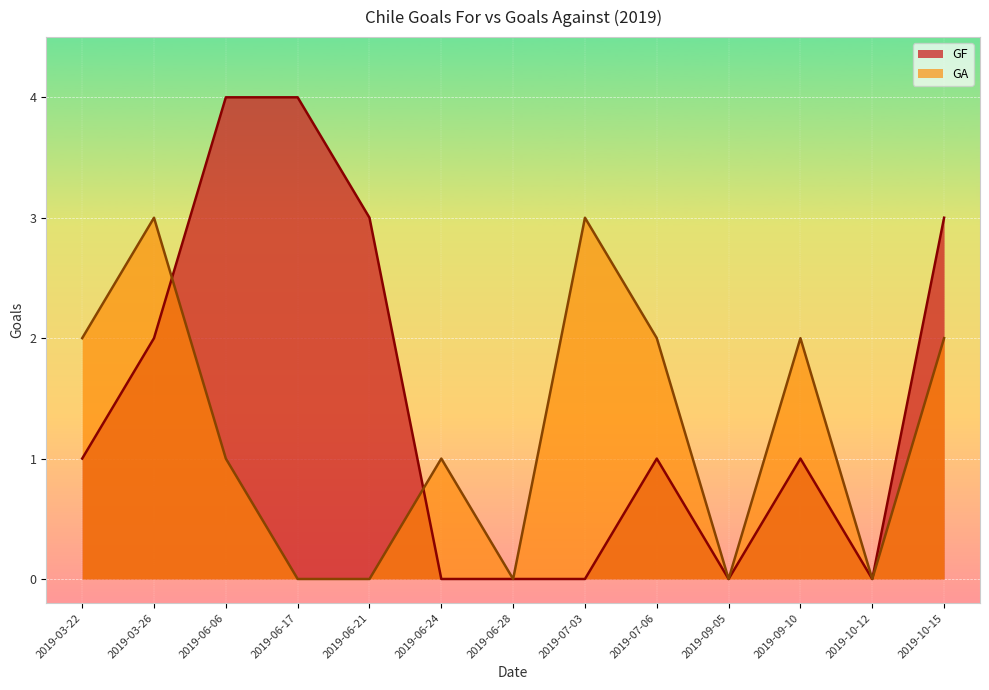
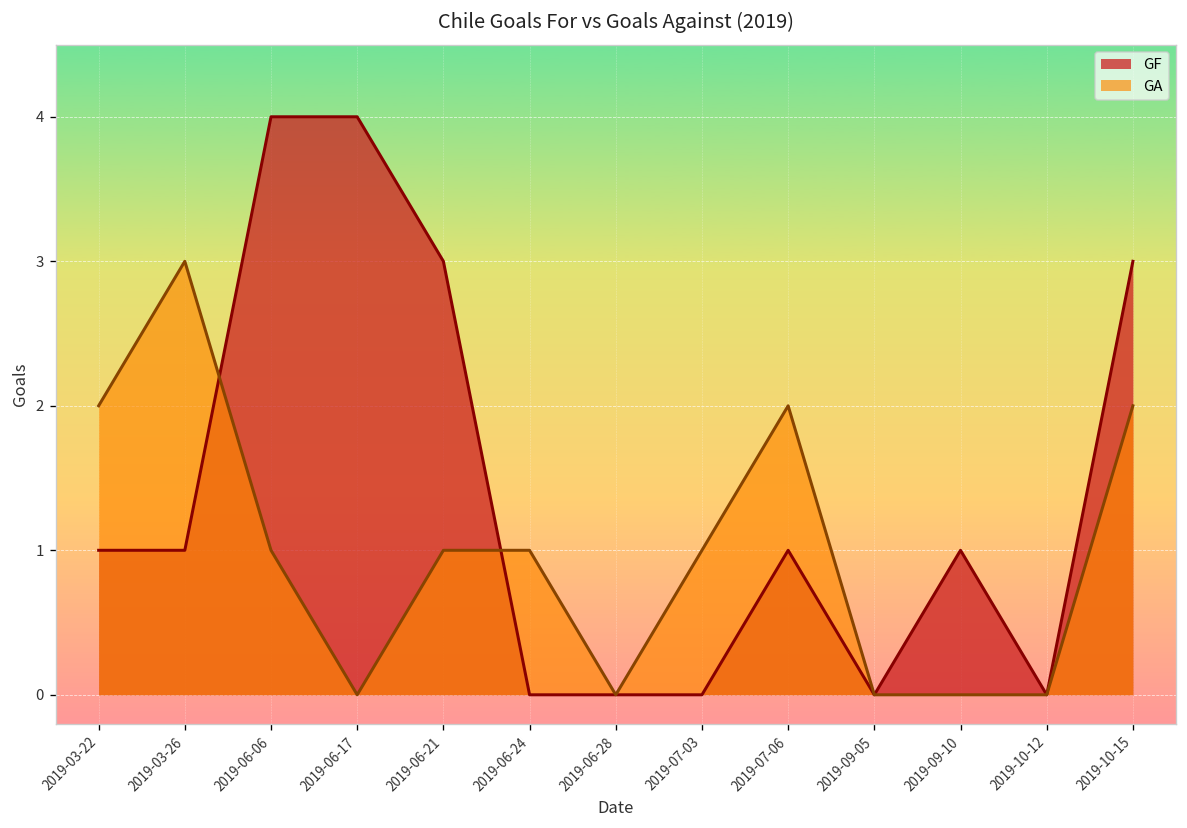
GF, 2019-03-26: 2 -> 1
GA, 2019-06-21: 0 -> 1
GA, 2019-07-03: 3 -> 1
GA, 2019-09-10: 2 -> 0
